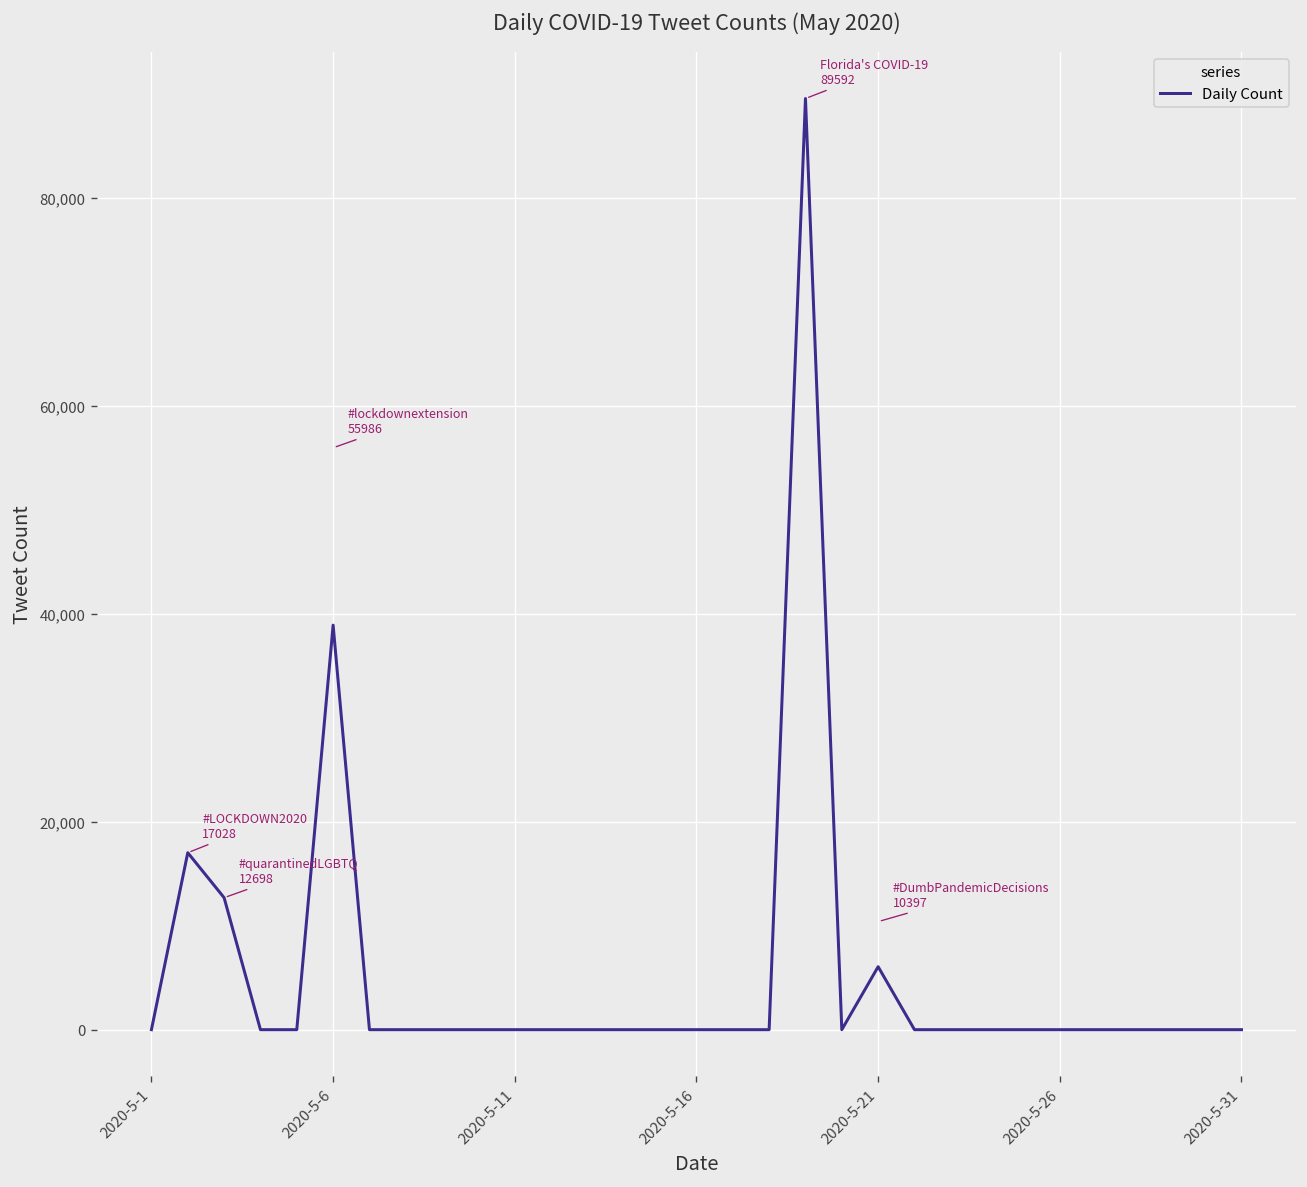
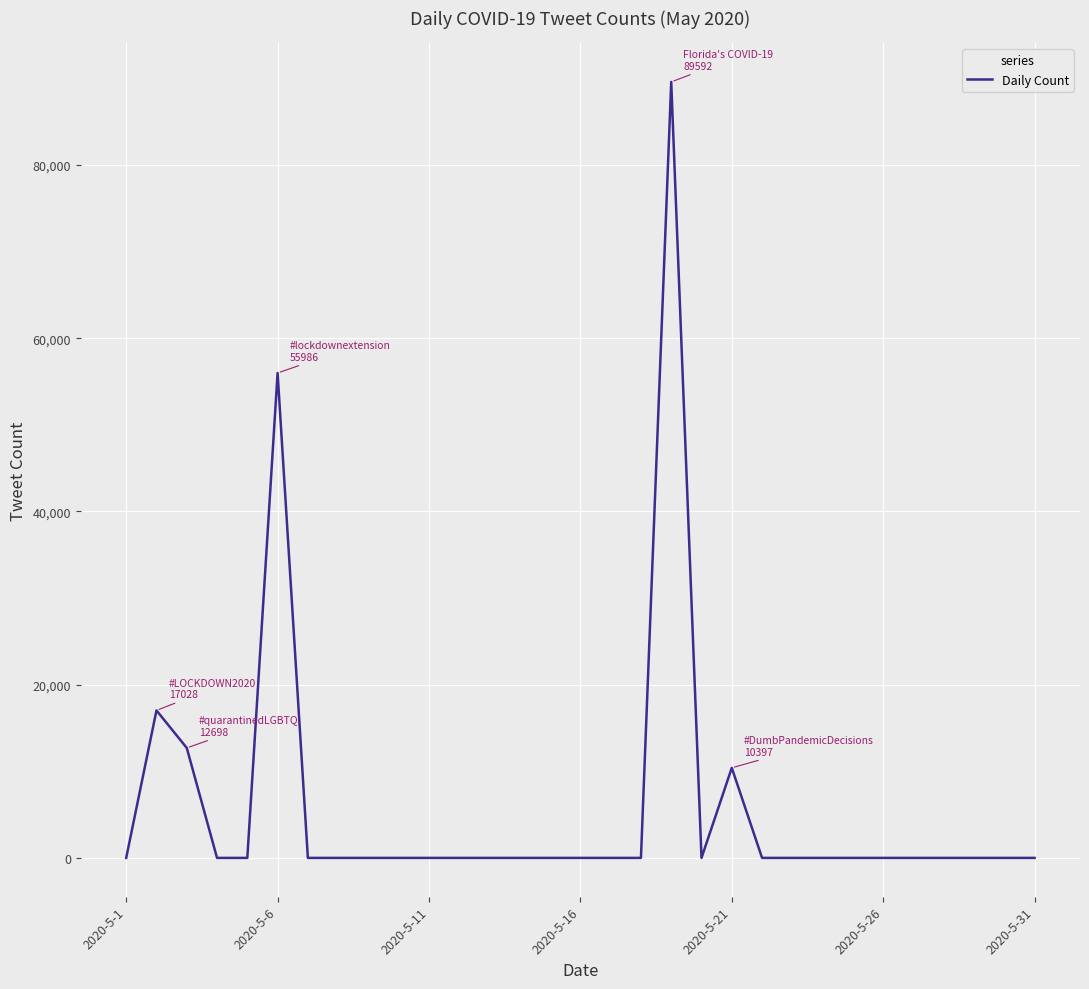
2020-5-6: 39,000 -> 56,000
2020-5-21: 6,000 -> 10,000
